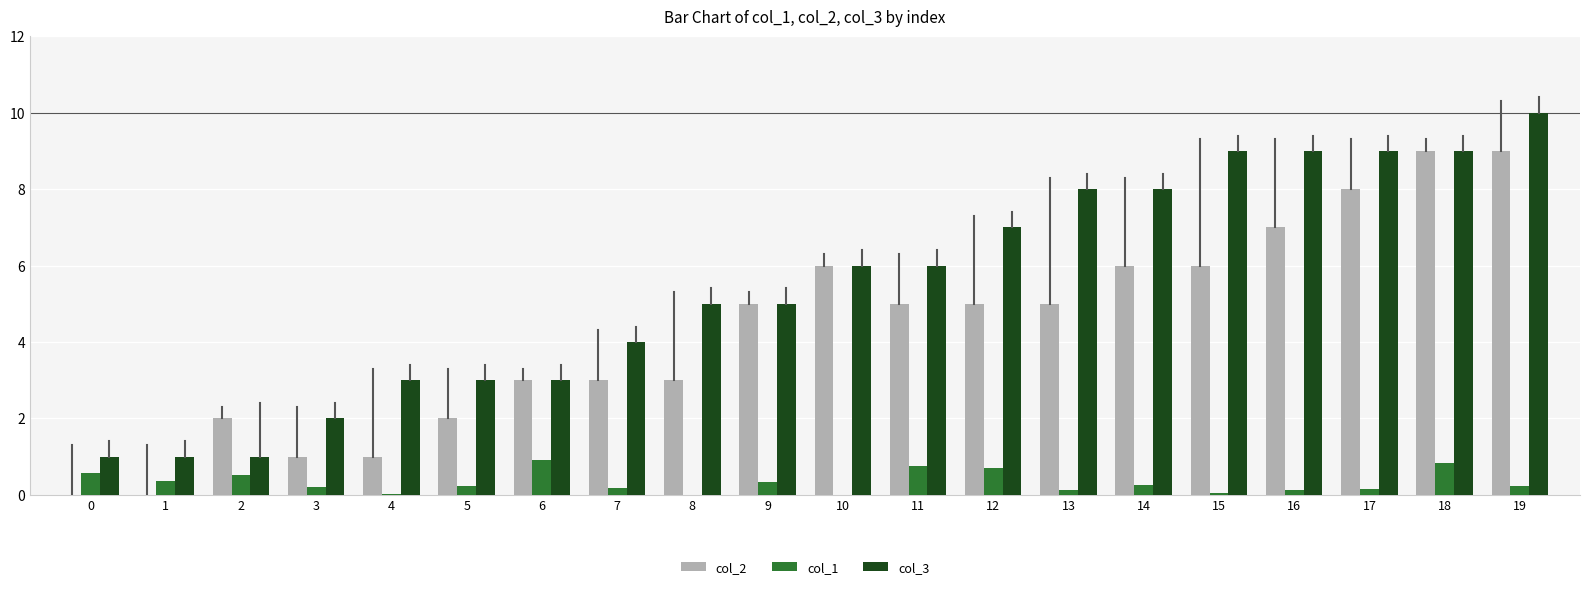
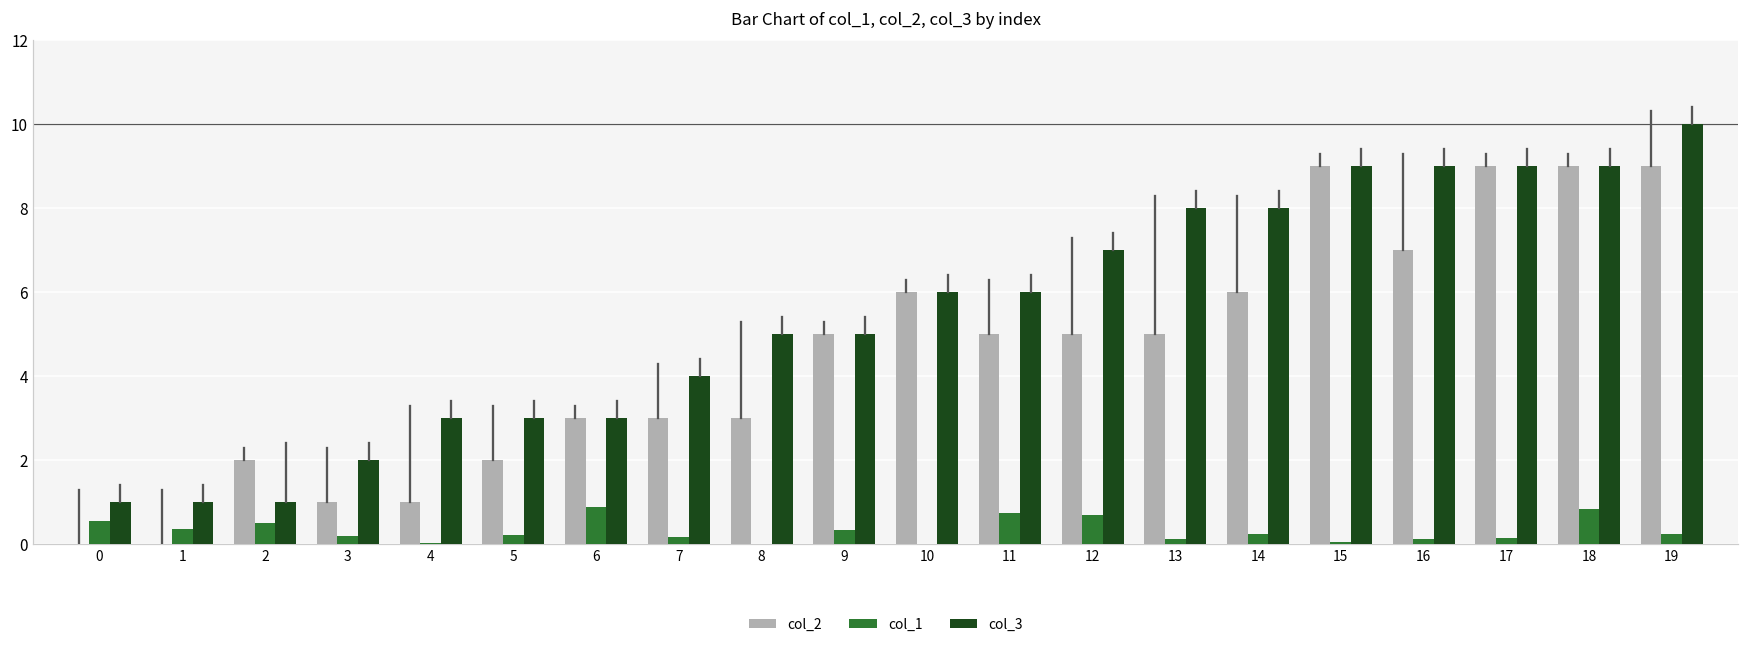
col_2, 15: 6 -> 9
col_2, 17: 8 -> 9
